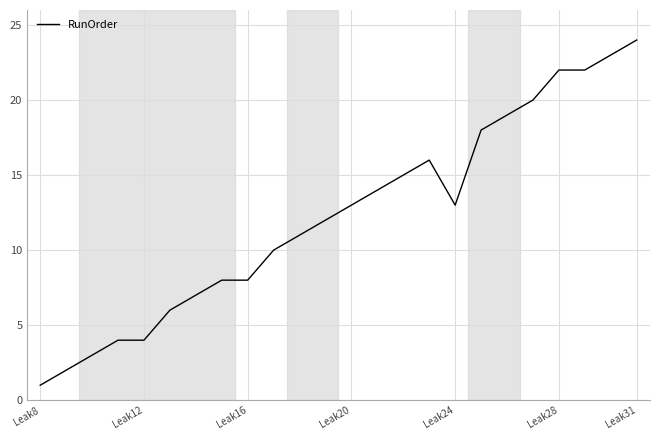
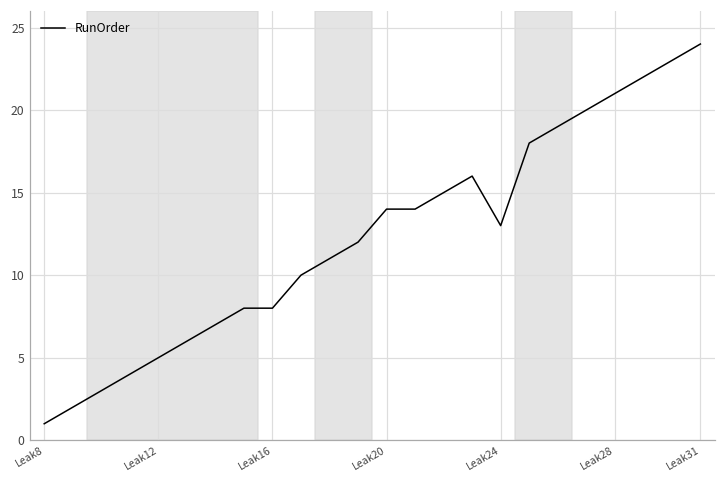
Leak12: 4 -> 5
Leak20: 13 -> 14
Leak28: 22 -> 21
